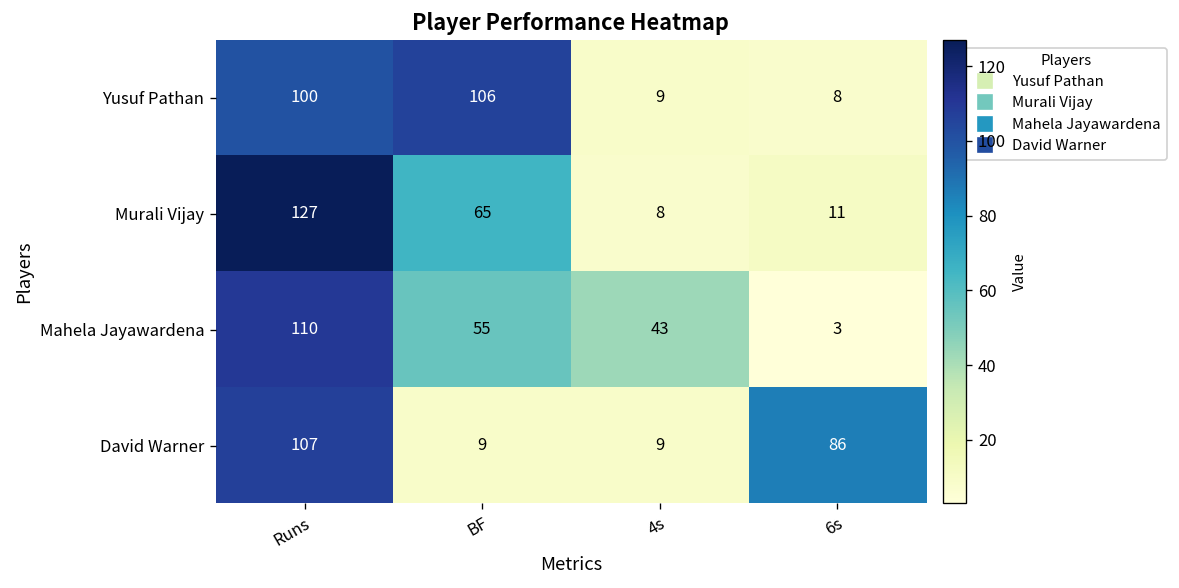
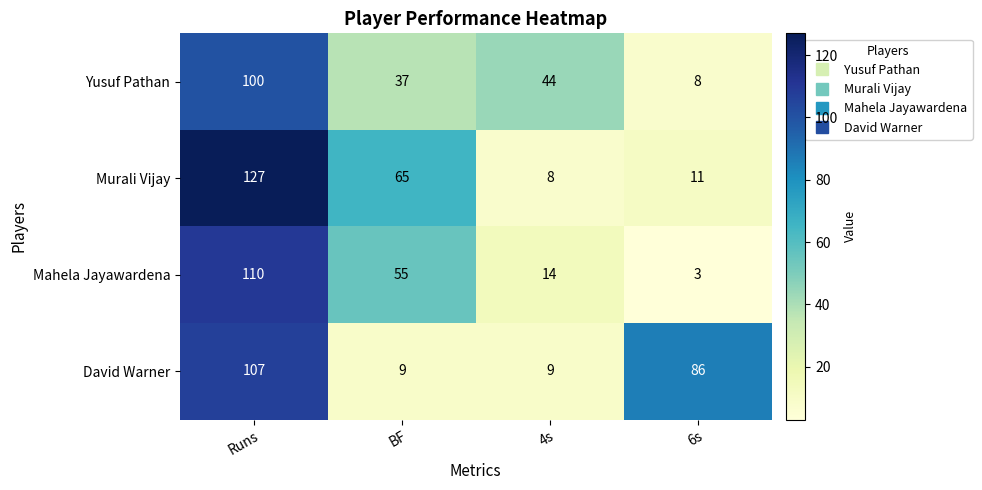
Yusuf Pathan, BF: 106 -> 37
Yusuf Pathan, 4s: 9 -> 44
Mahela Jayawardena, 4s: 43 -> 14
